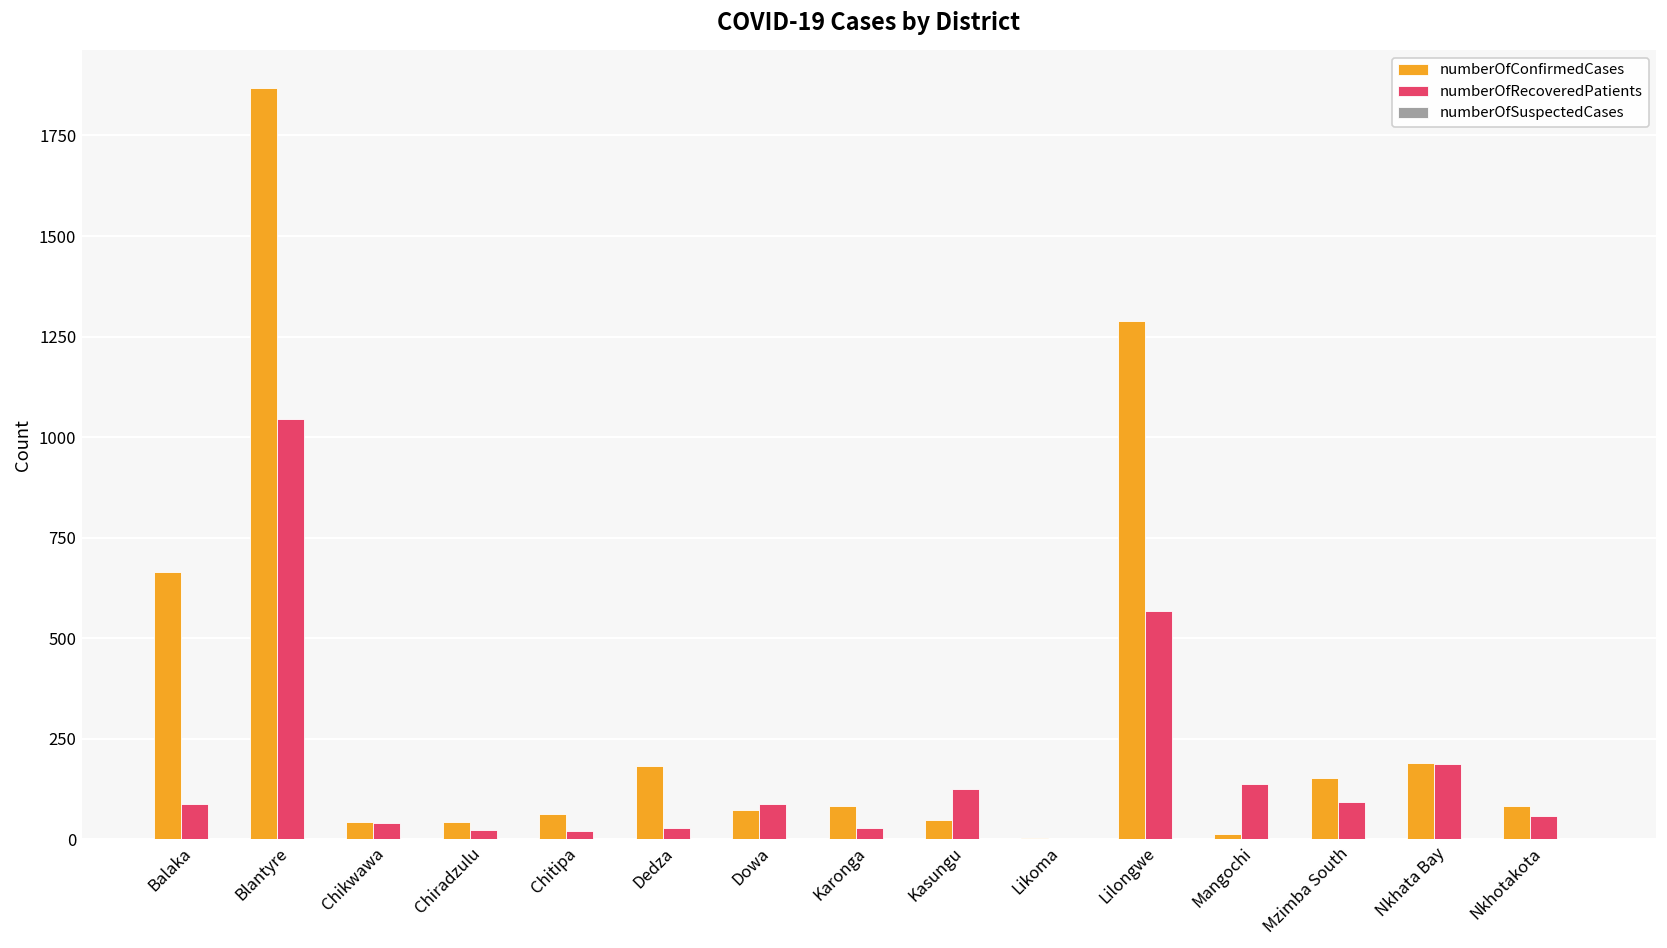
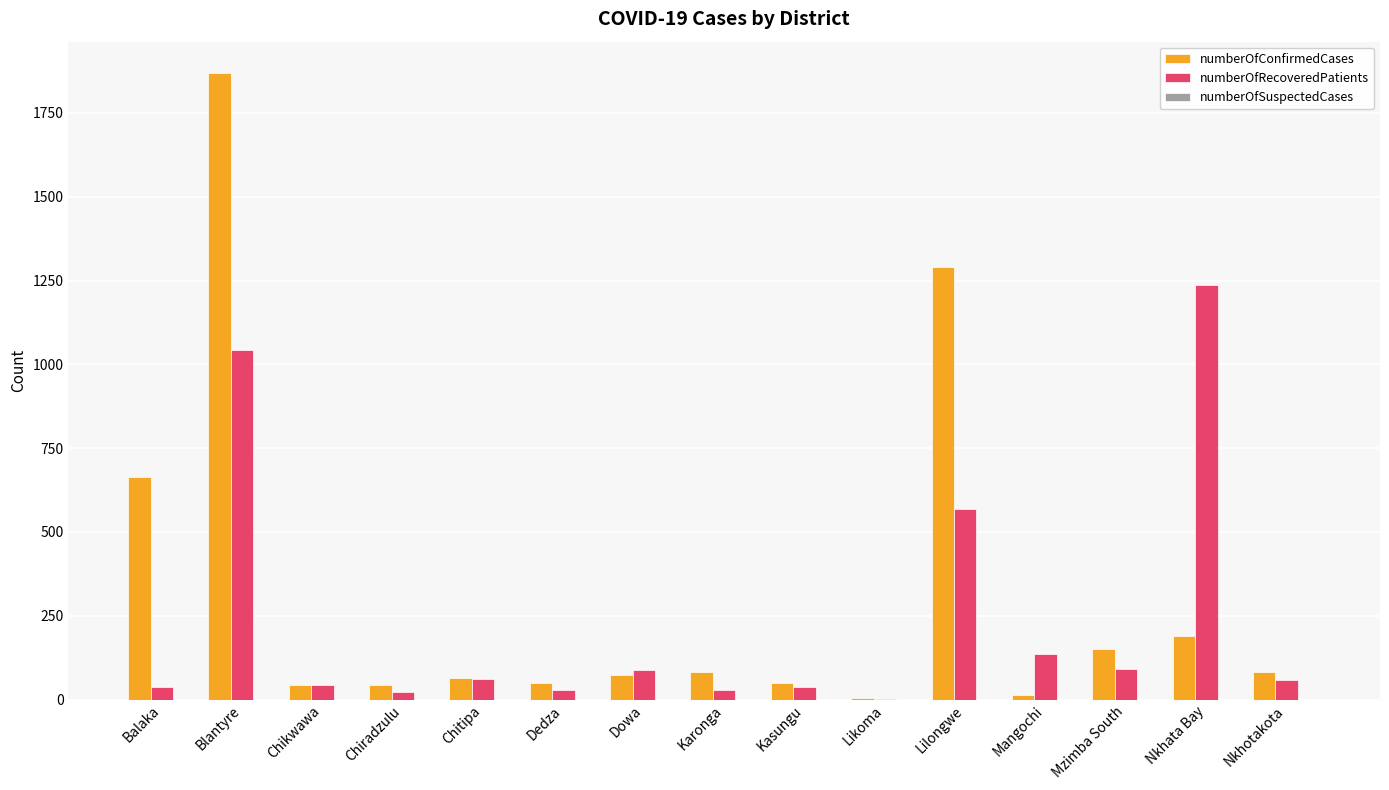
numberOfRecoveredPatients, Balaka: 90 -> 40
numberOfRecoveredPatients, Chitipa: 20 -> 60
numberOfConfirmedCases, Dedza: 180 -> 50
numberOfRecoveredPatients, Kasungu: 130 -> 40
numberOfRecoveredPatients, Nkhata Bay: 190 -> 1240
